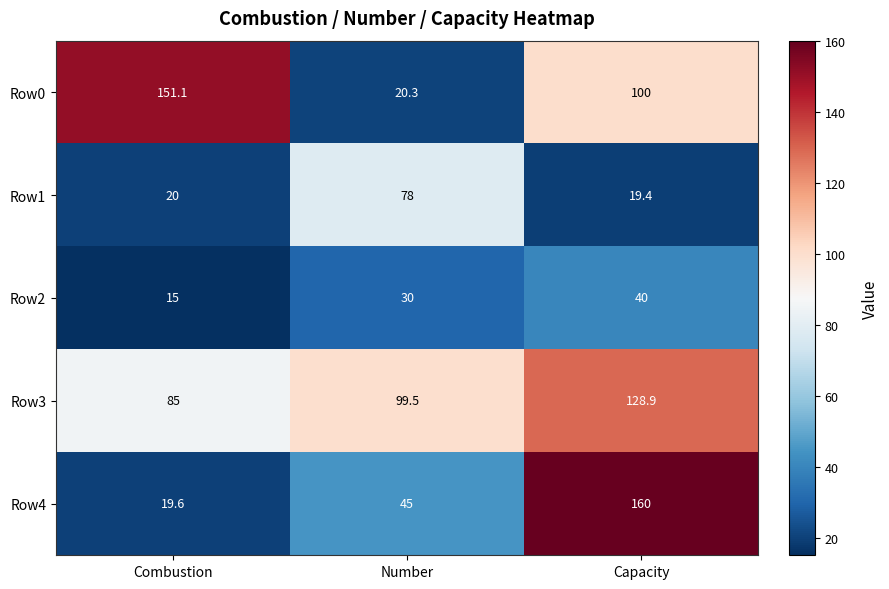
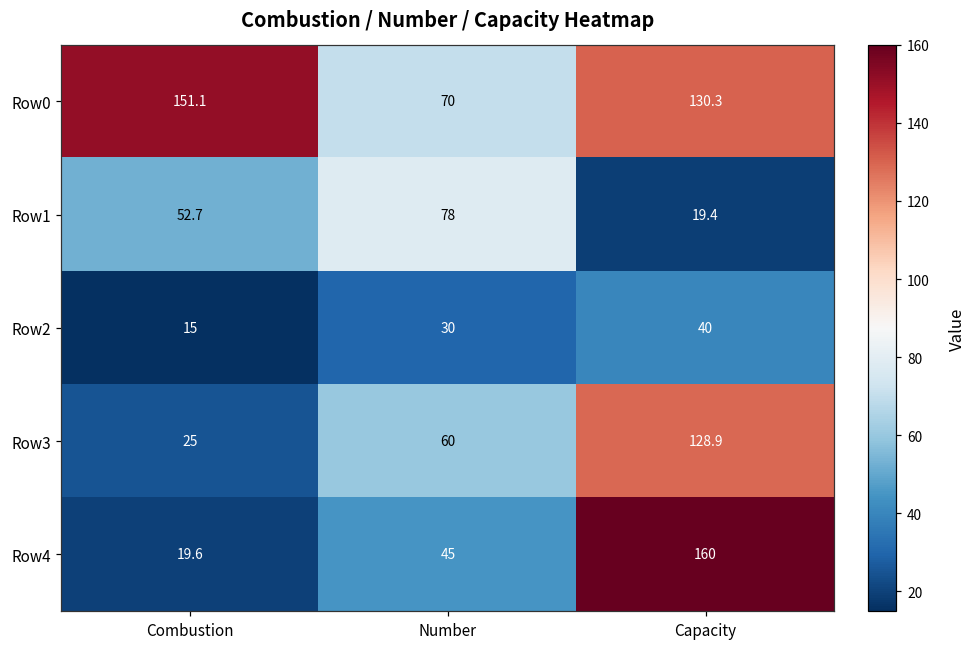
Row0, Number: 20.3 -> 70
Row0, Capacity: 100 -> 130.3
Row1, Combustion: 20 -> 52.7
Row3, Combustion: 85 -> 25
Row3, Number: 99.5 -> 60
